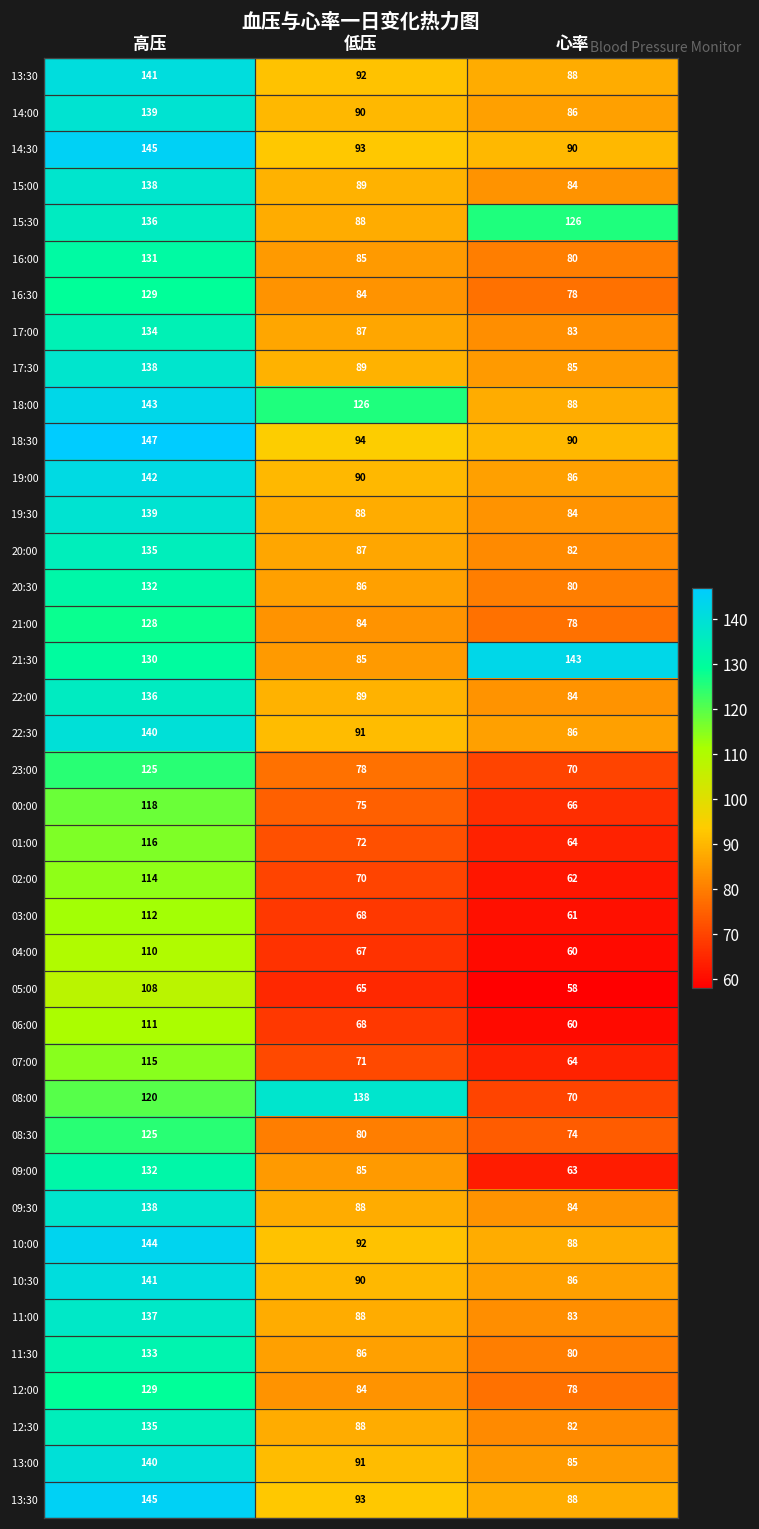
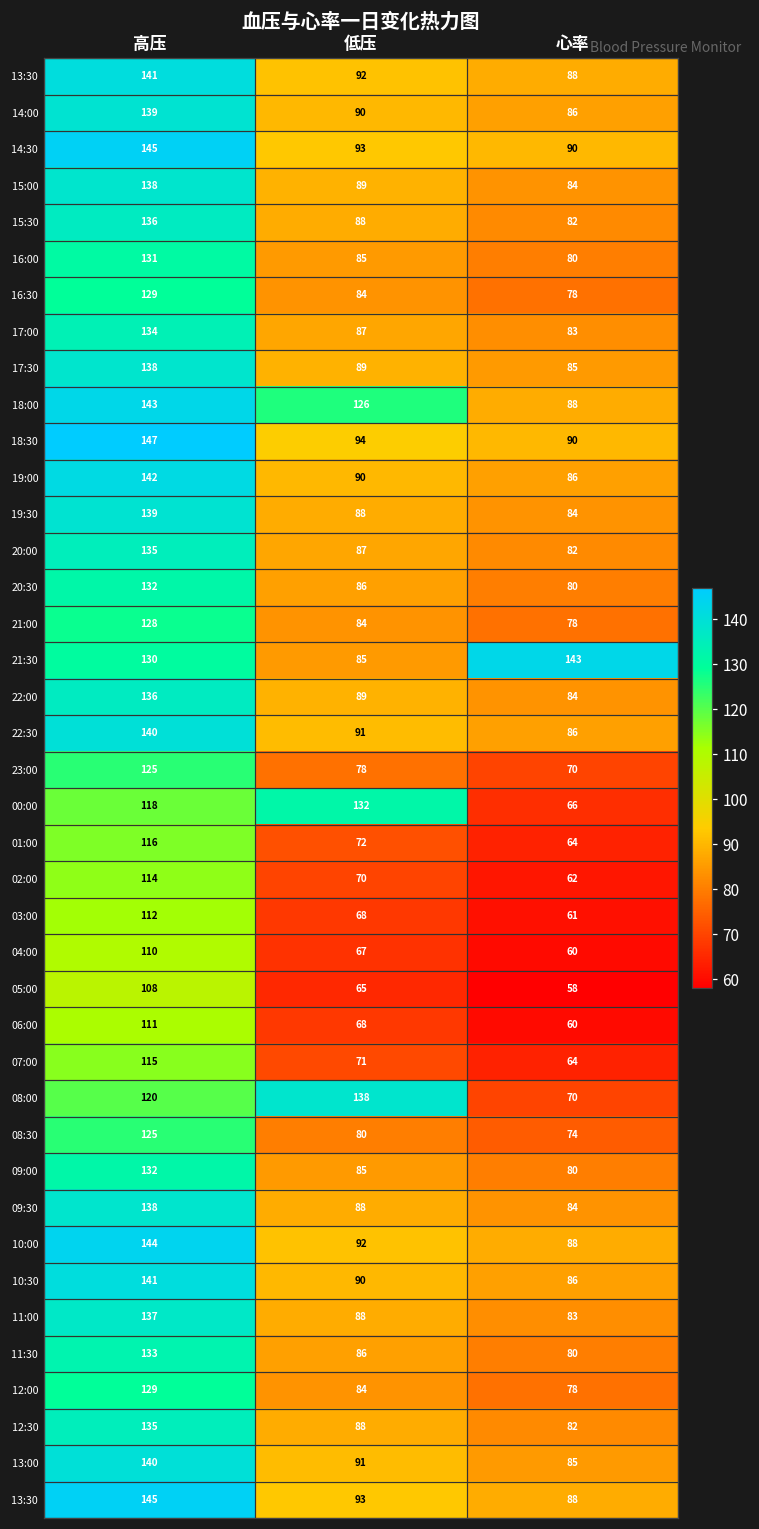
15:30, 心率: 126 -> 82
00:00, 低压: 75 -> 132
09:00, 心率: 63 -> 80
